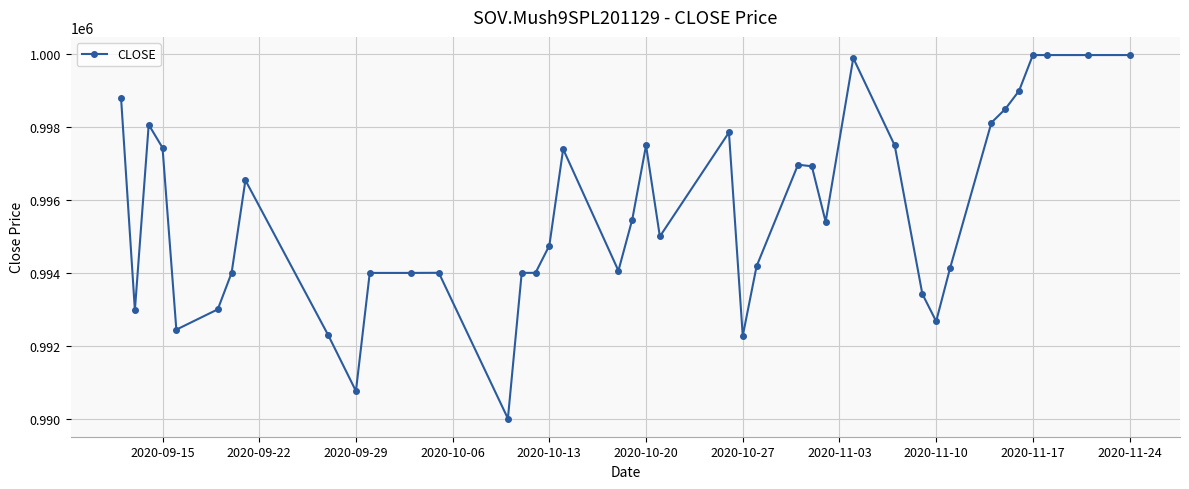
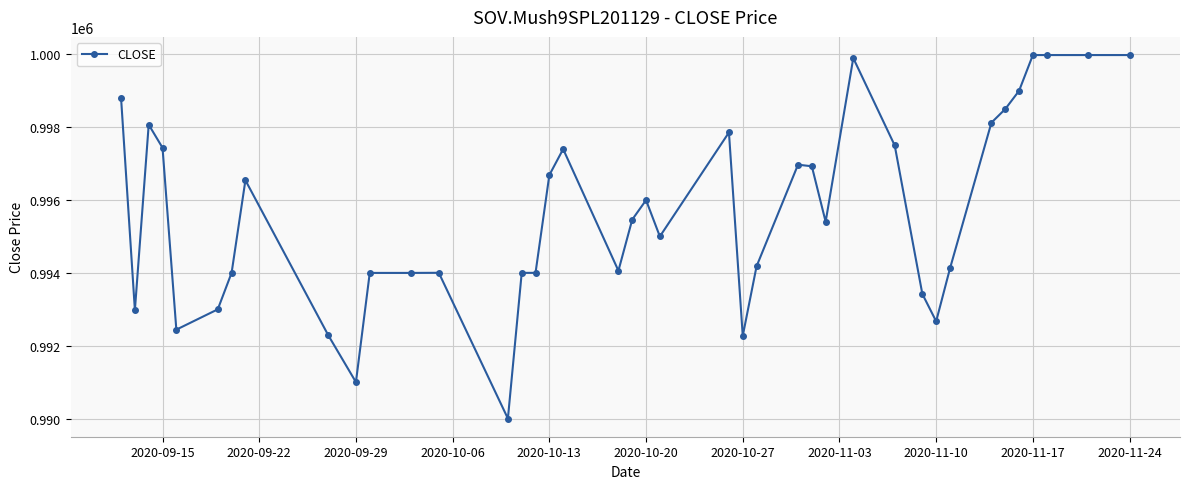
2020-09-29: 990800 -> 991000
2020-10-13: 994800 -> 996700
2020-10-20: 997500 -> 996000
